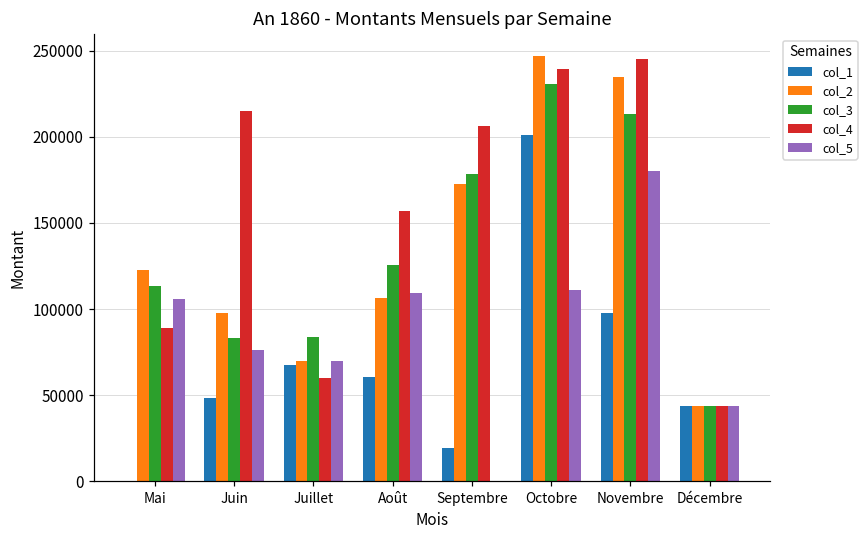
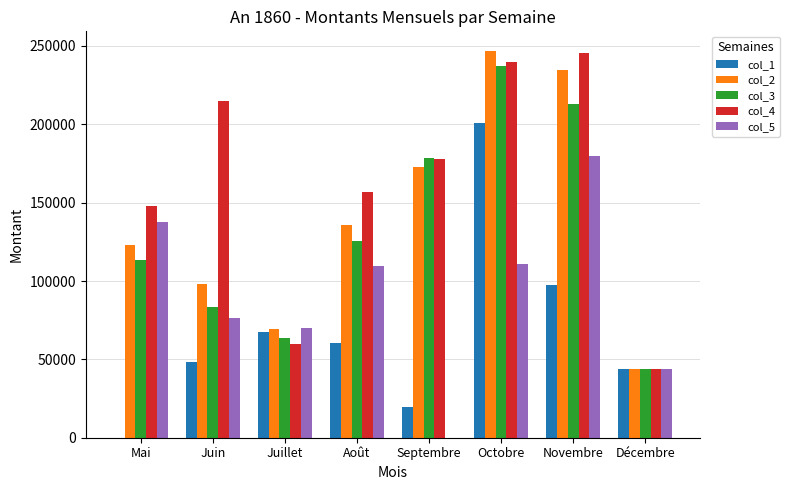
col_4, Mai: 89000 -> 148000
col_5, Mai: 106000 -> 138000
col_3, Juillet: 84000 -> 64000
col_2, Août: 106000 -> 136000
col_4, Septembre: 206000 -> 178000
col_3, Octobre: 231000 -> 237000
